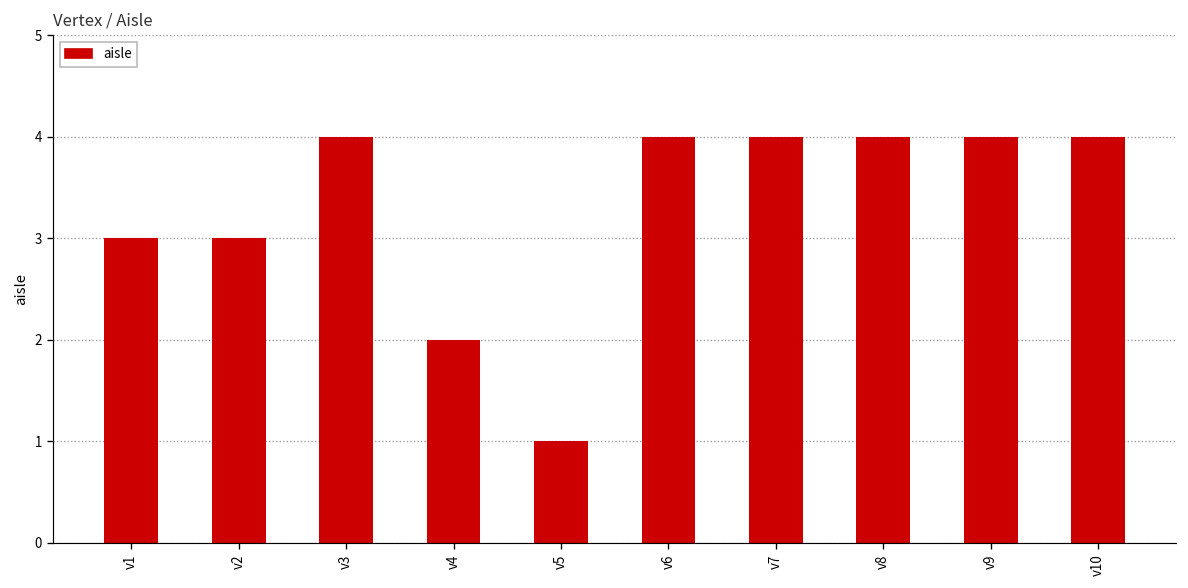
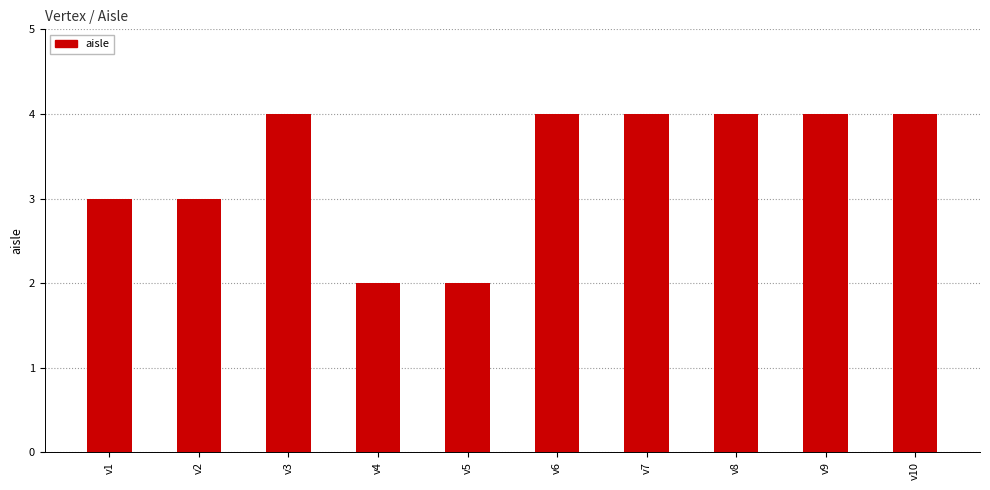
v5: 1 -> 2
